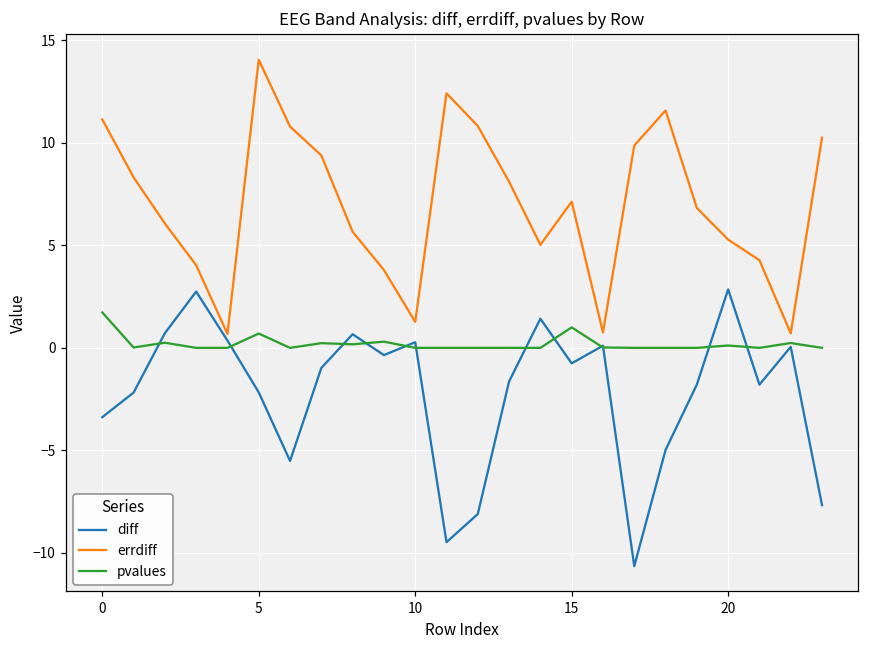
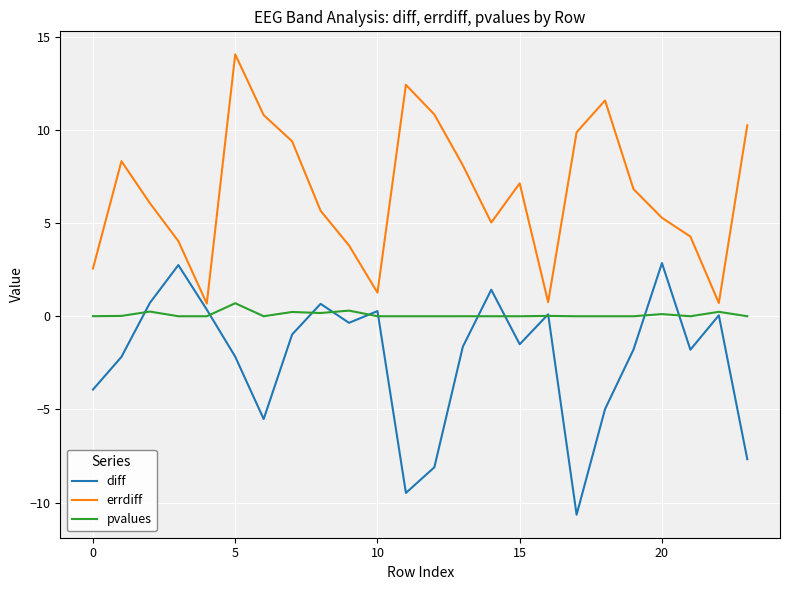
diff, 0: -3.4 -> -3.9
errdiff, 0: 11.1 -> 2.6
pvalues, 0: 1.7 -> 0.0
diff, 15: -0.8 -> -1.5
pvalues, 15: 1 -> 0
